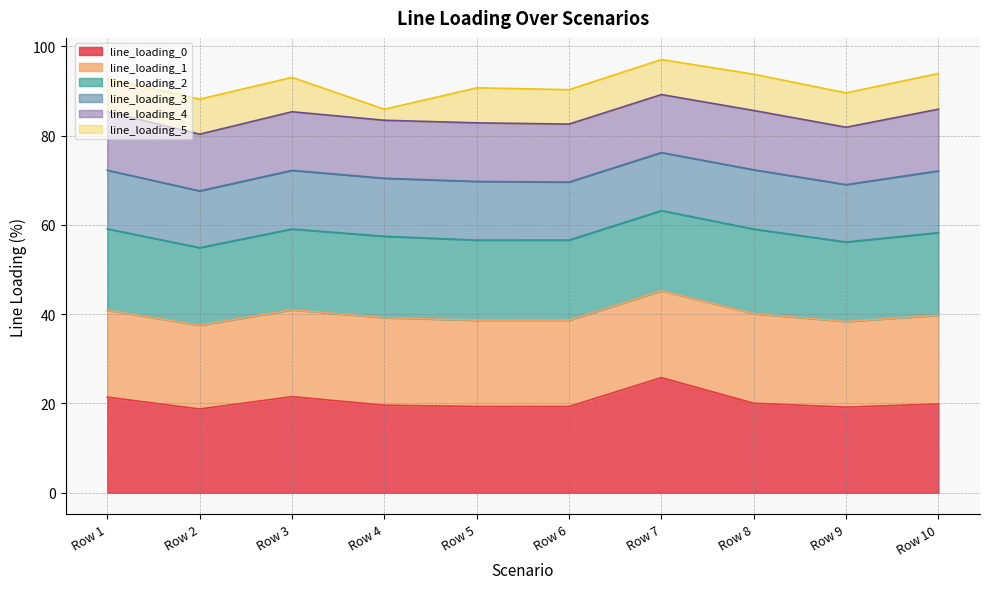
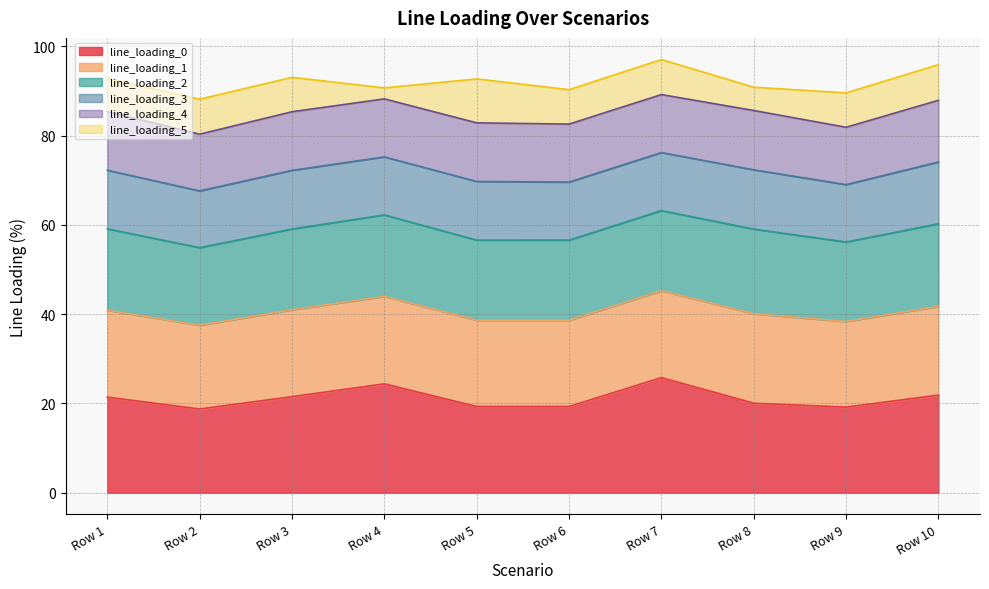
line_loading_0, Row 4: 20 -> 24
line_loading_5, Row 5: 8 -> 10
line_loading_5, Row 8: 8 -> 5
line_loading_0, Row 10: 20 -> 22
